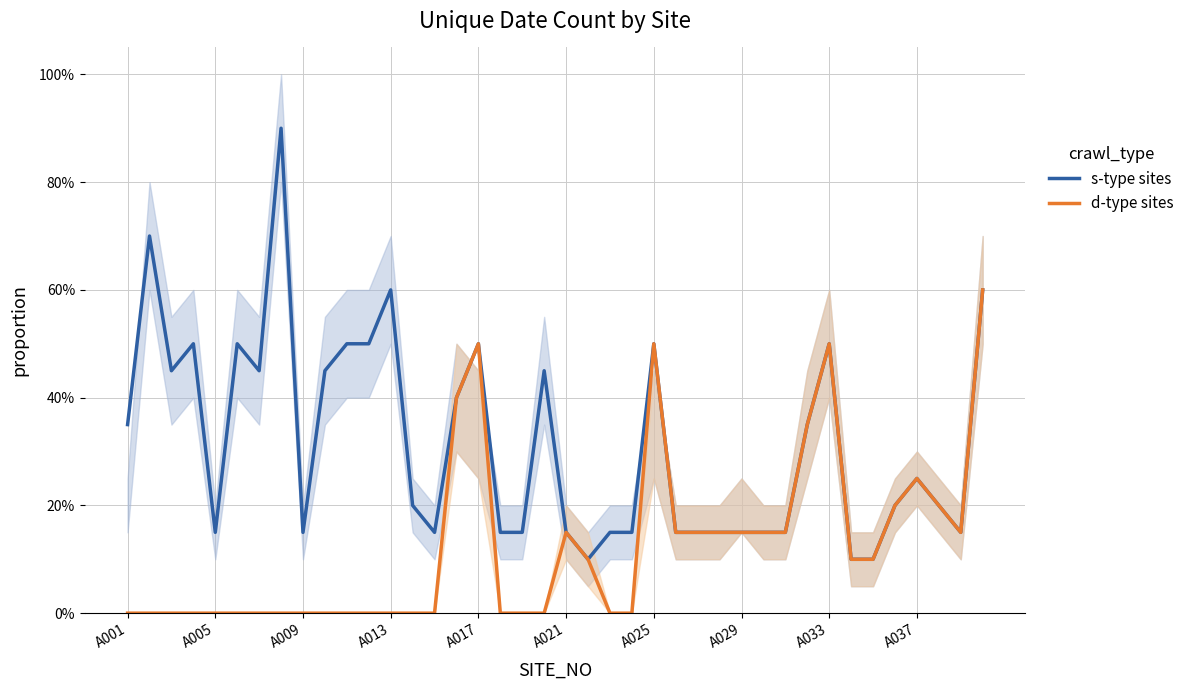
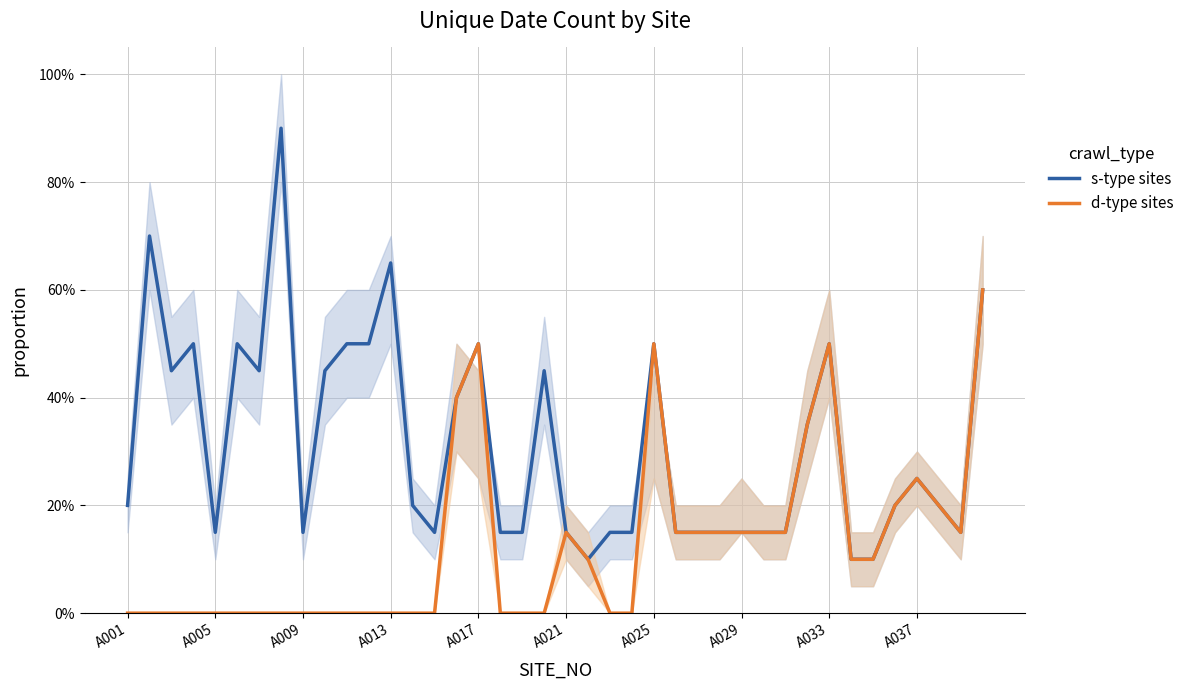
s-type sites, A001: 35% -> 20%
s-type sites, A013: 60% -> 65%
